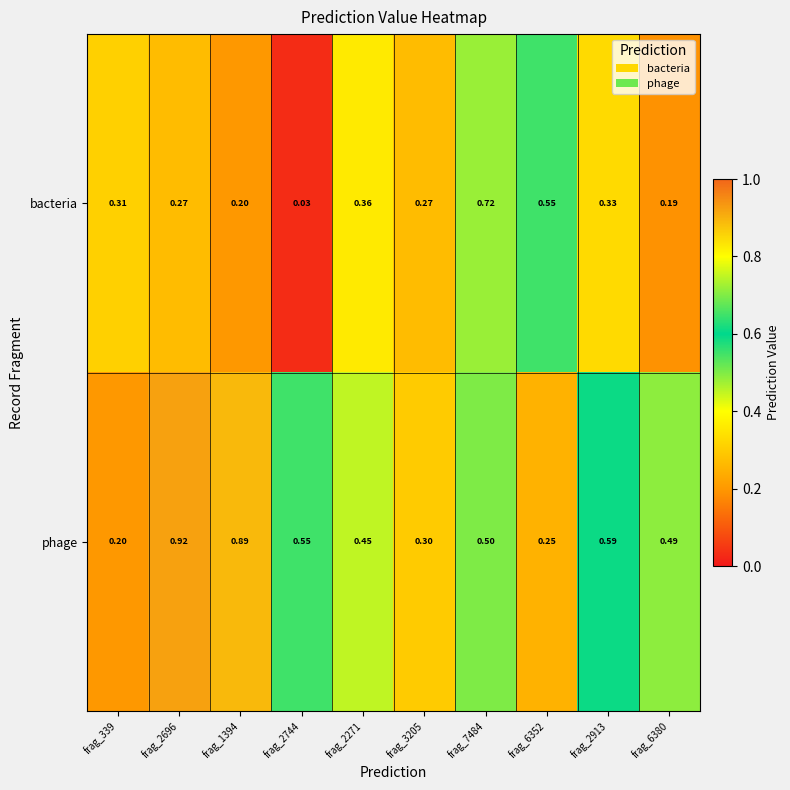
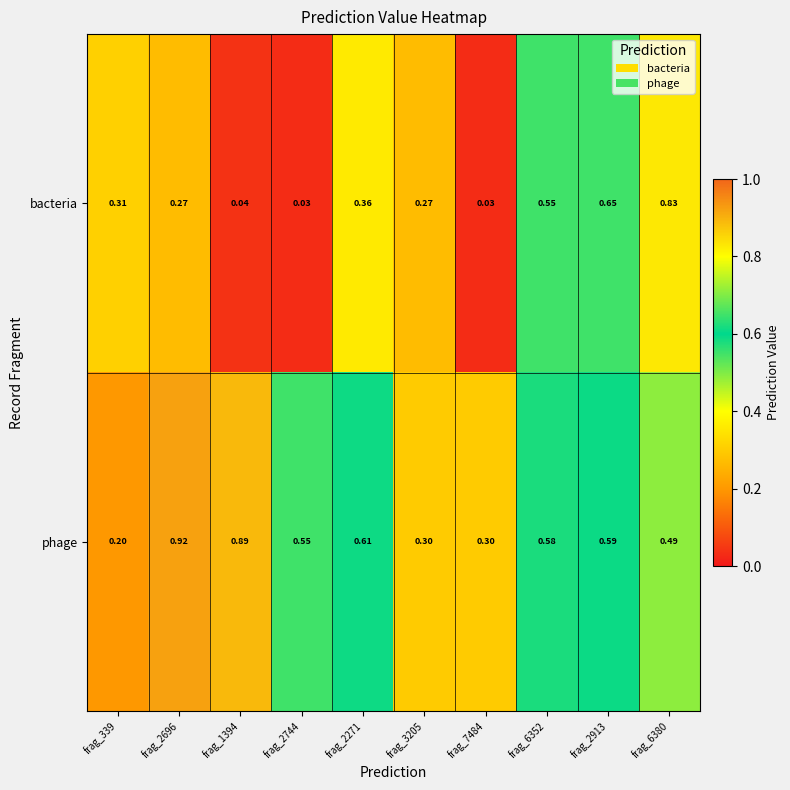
bacteria, frag_1394: 0.20 -> 0.04
bacteria, frag_7484: 0.72 -> 0.03
bacteria, frag_2913: 0.33 -> 0.65
bacteria, frag_6380: 0.19 -> 0.83
phage, frag_2271: 0.45 -> 0.61
phage, frag_7484: 0.50 -> 0.30
phage, frag_6352: 0.25 -> 0.58
